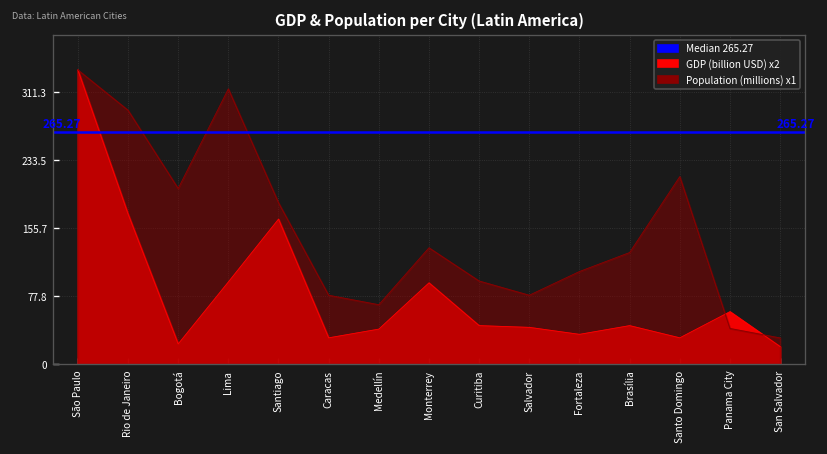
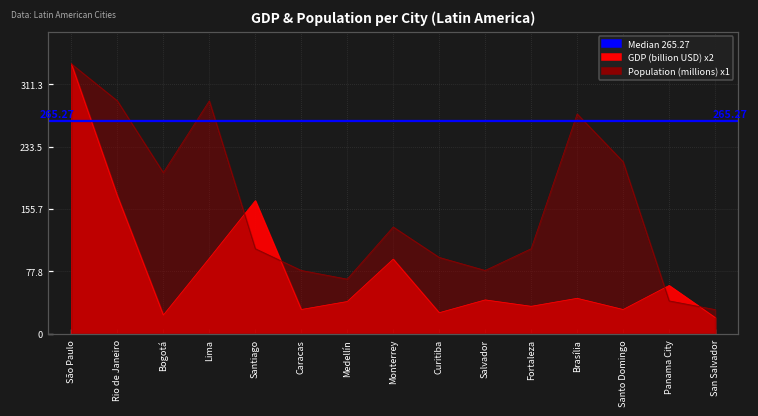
Population (millions) x1, Lima: 320 -> 290
Population (millions) x1, Santiago: 180 -> 110
GDP (billion USD) x2, Curitiba: 40 -> 30
Population (millions) x1, Brasília: 130 -> 270
